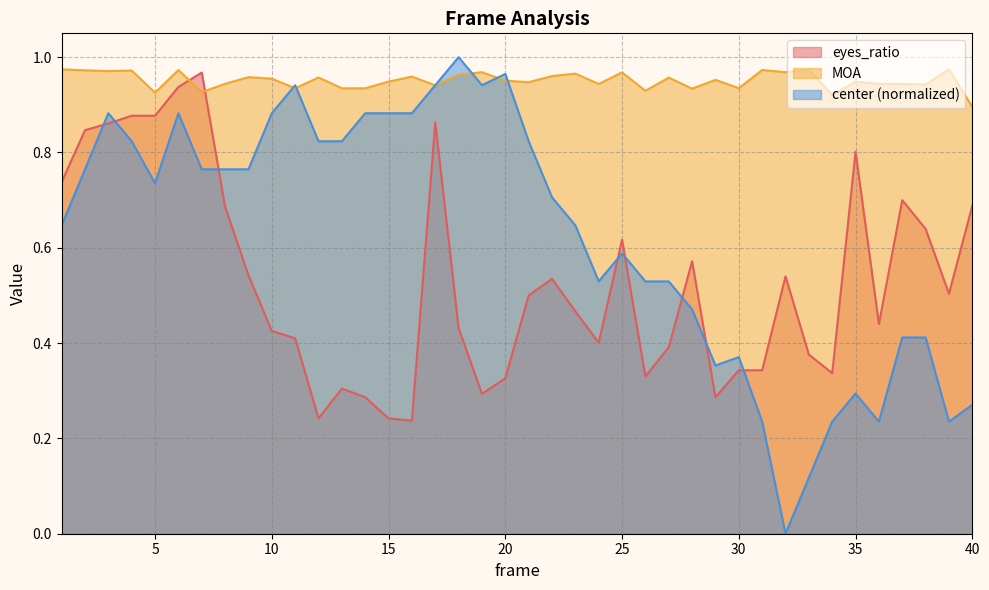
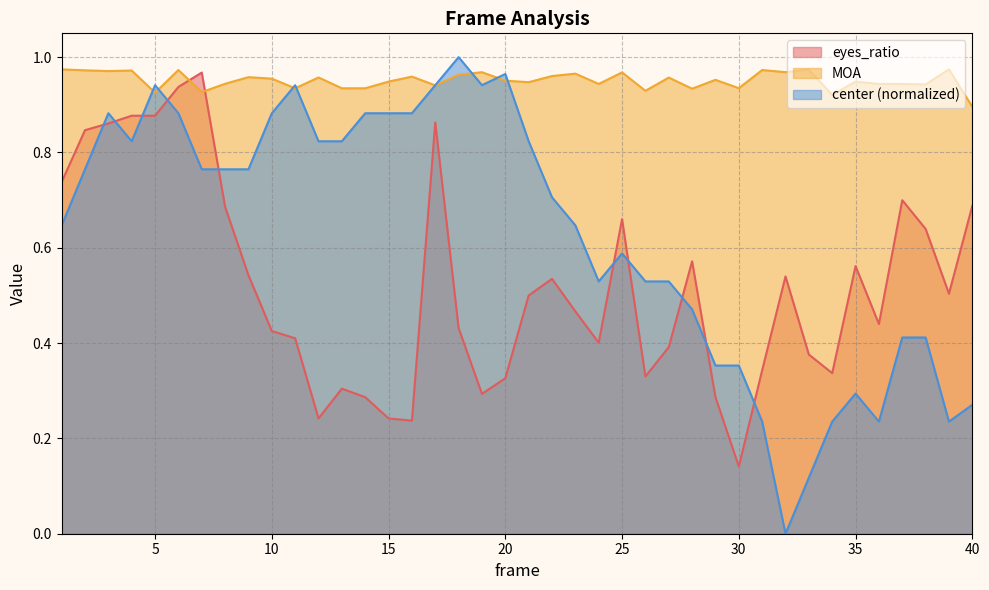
center (normalized), 5: 0.74 -> 0.94
eyes_ratio, 25: 0.62 -> 0.66
eyes_ratio, 30: 0.34 -> 0.14
center (normalized), 30: 0.37 -> 0.35
eyes_ratio, 35: 0.80 -> 0.56
